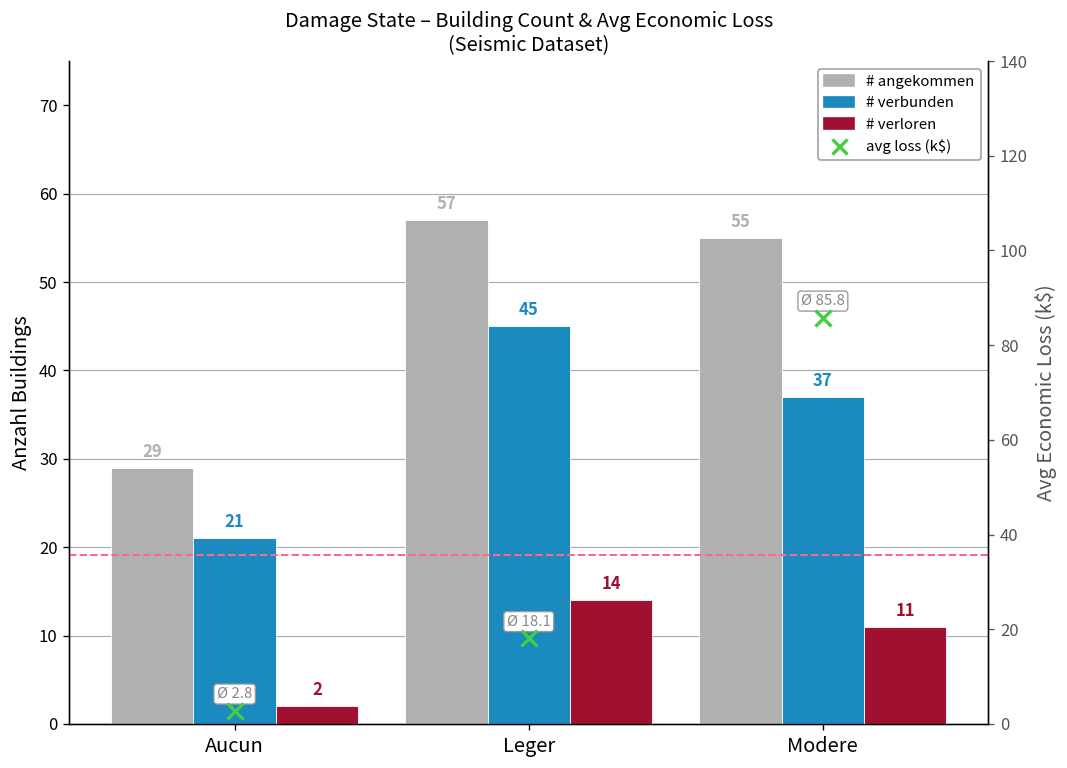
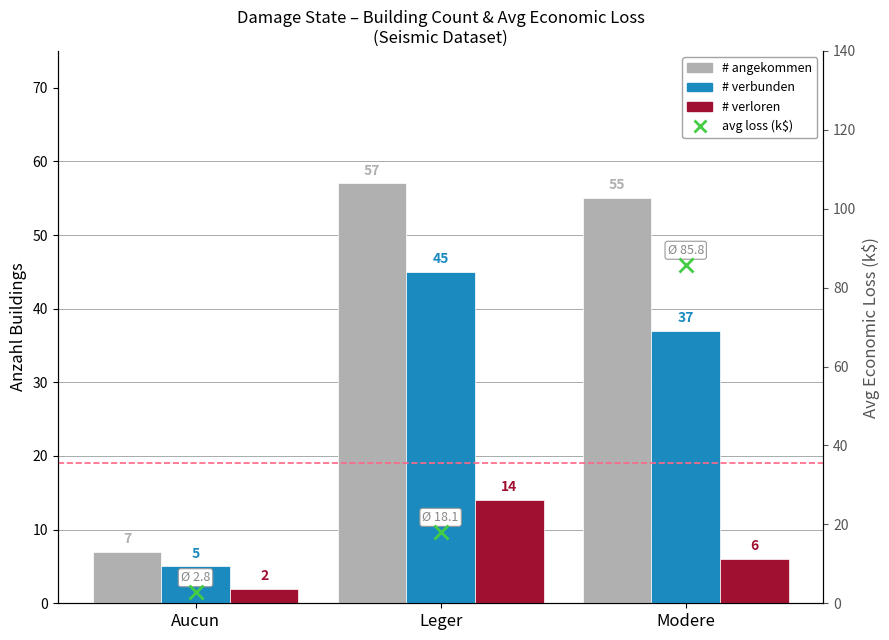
# angekommen, Aucun: 29 -> 7
# verbunden, Aucun: 21 -> 5
# verloren, Modere: 11 -> 6
